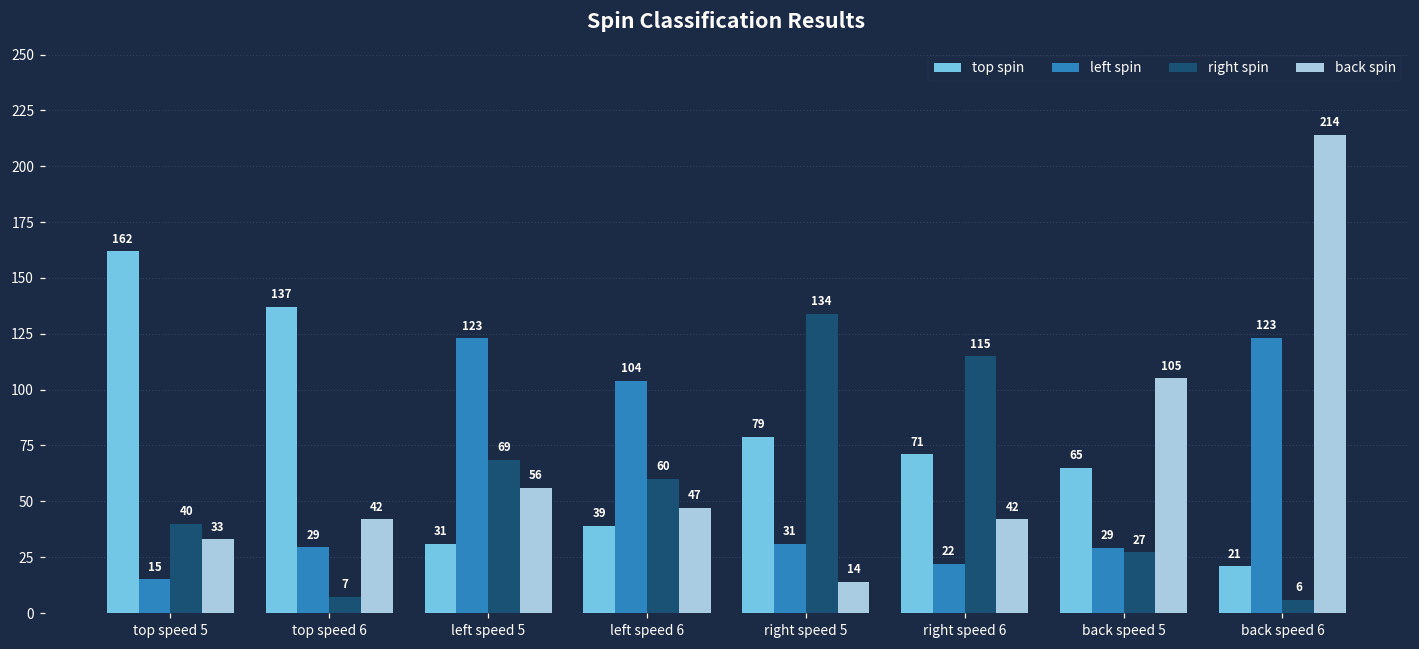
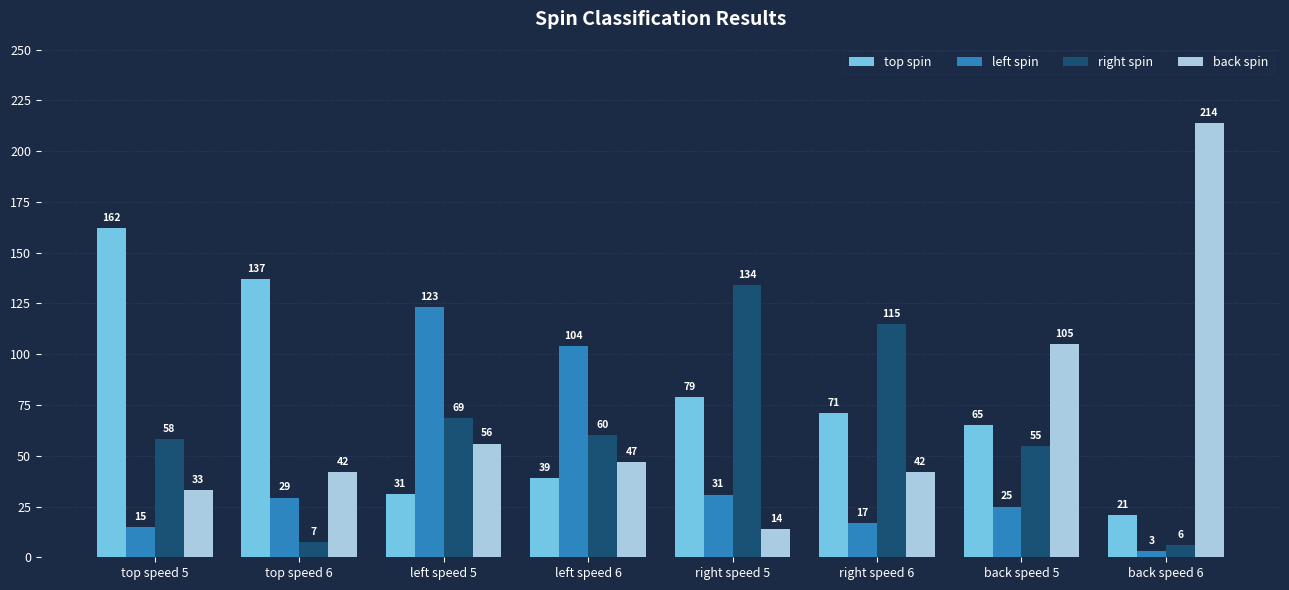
right spin, top speed 5: 40 -> 58
left spin, right speed 6: 22 -> 17
left spin, back speed 5: 29 -> 25
right spin, back speed 5: 27 -> 55
left spin, back speed 6: 123 -> 3
